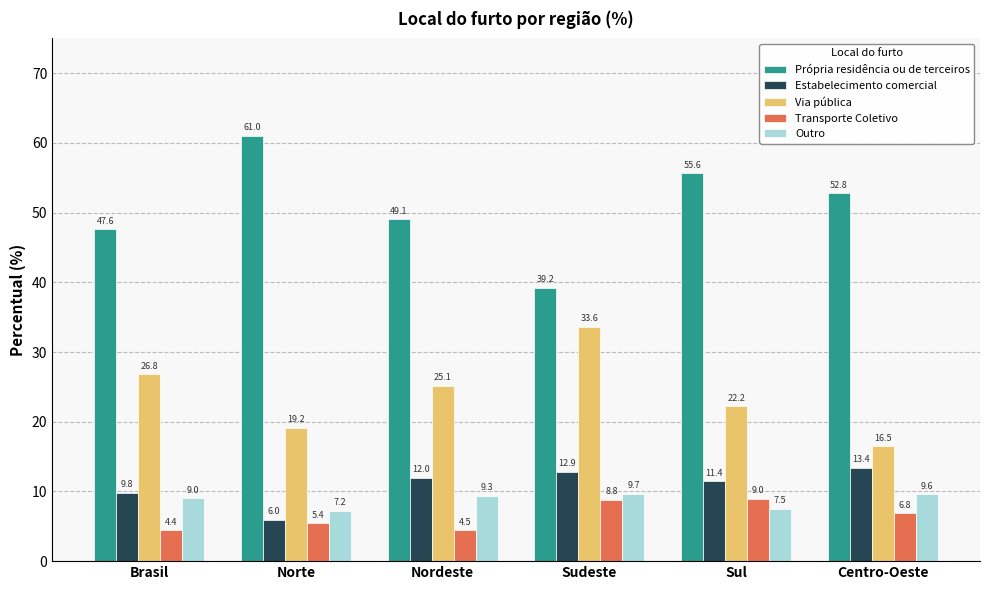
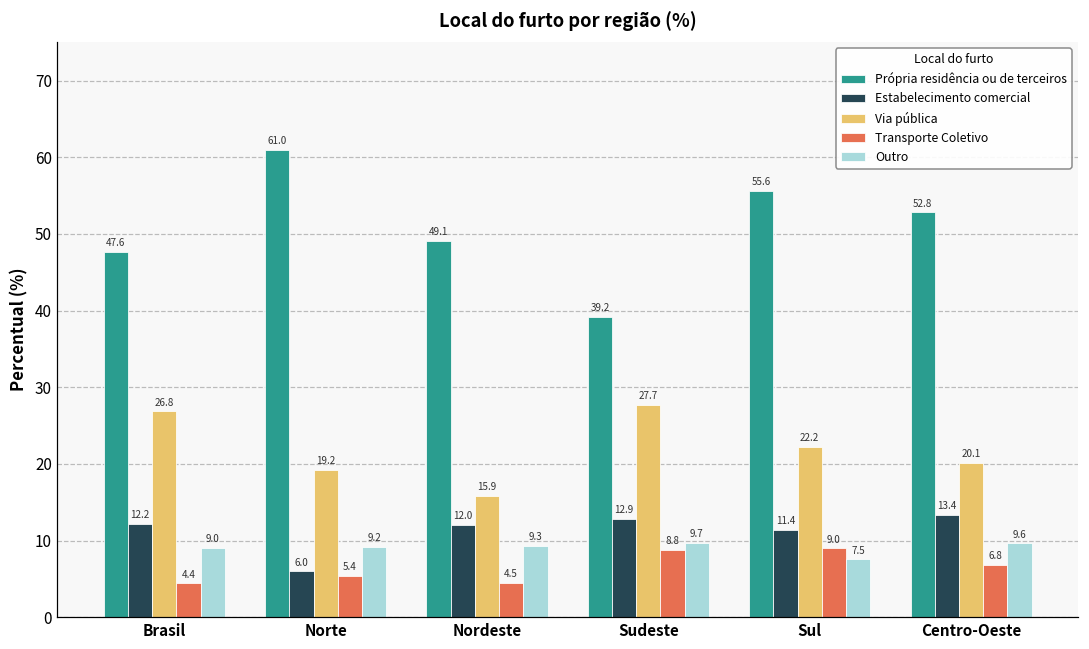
Estabelecimento comercial, Brasil: 9.8 -> 12.2
Outro, Norte: 7.2 -> 9.2
Via pública, Nordeste: 25.1 -> 15.9
Via pública, Sudeste: 33.6 -> 27.7
Via pública, Centro-Oeste: 16.5 -> 20.1
